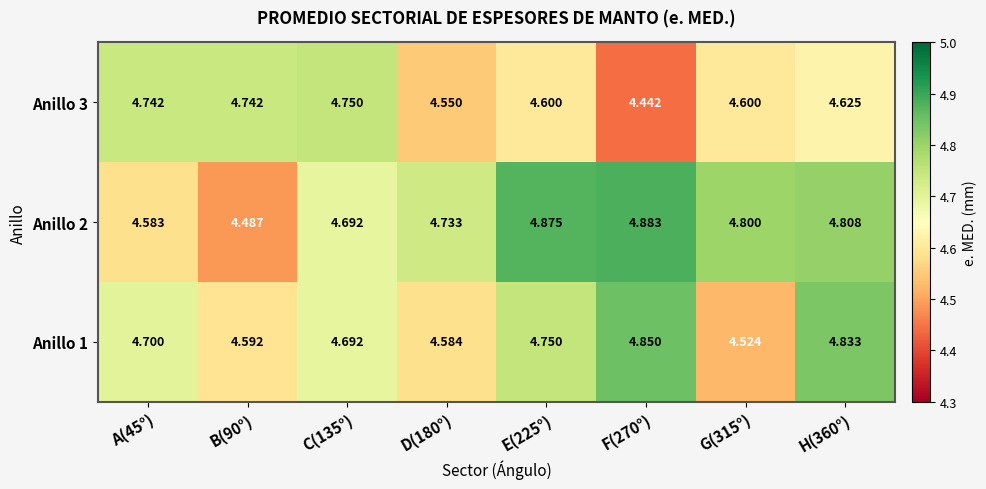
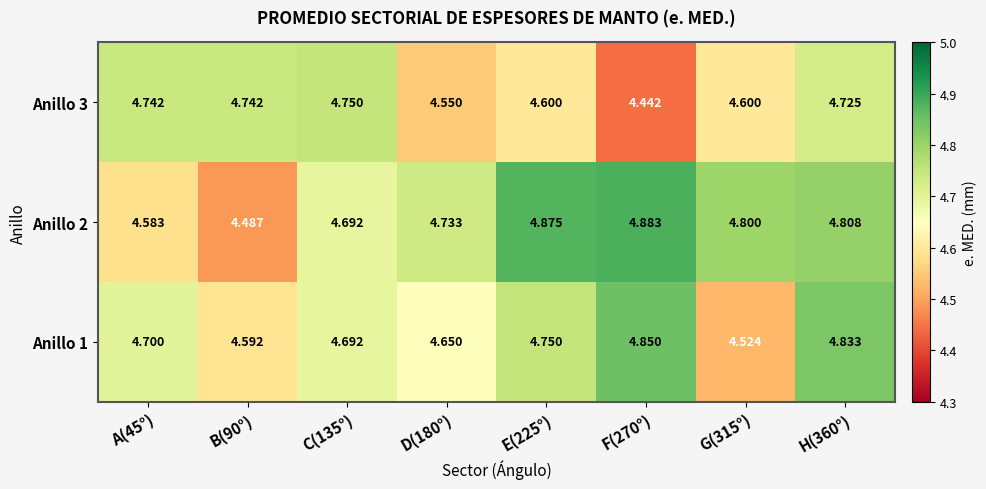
Anillo 3, H(360°): 4.625 -> 4.725
Anillo 1, D(180°): 4.584 -> 4.650
